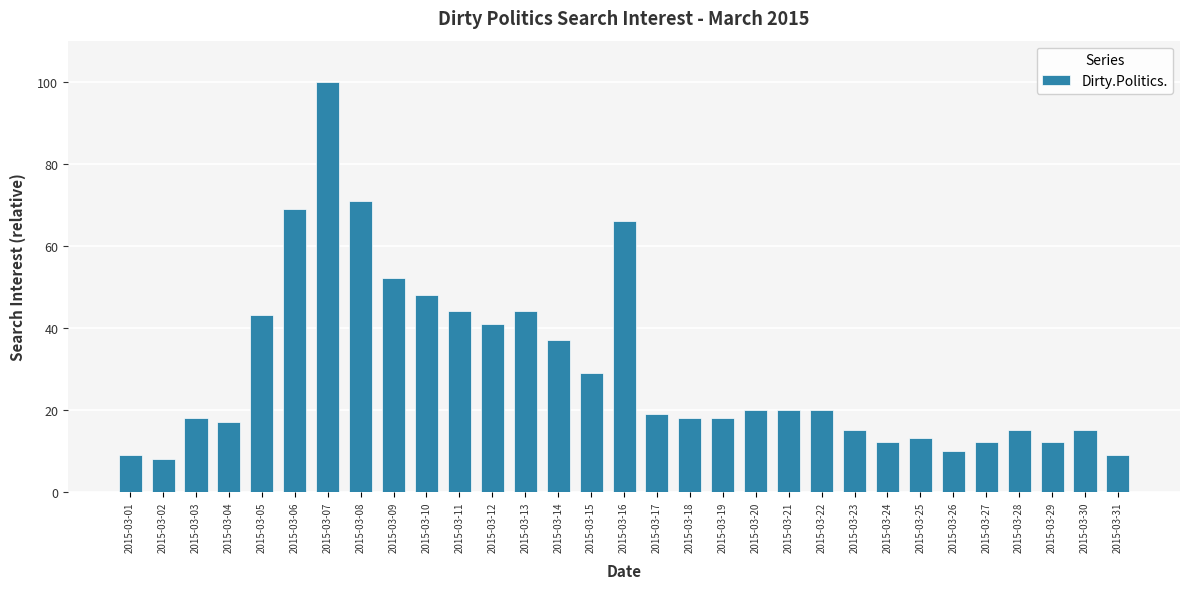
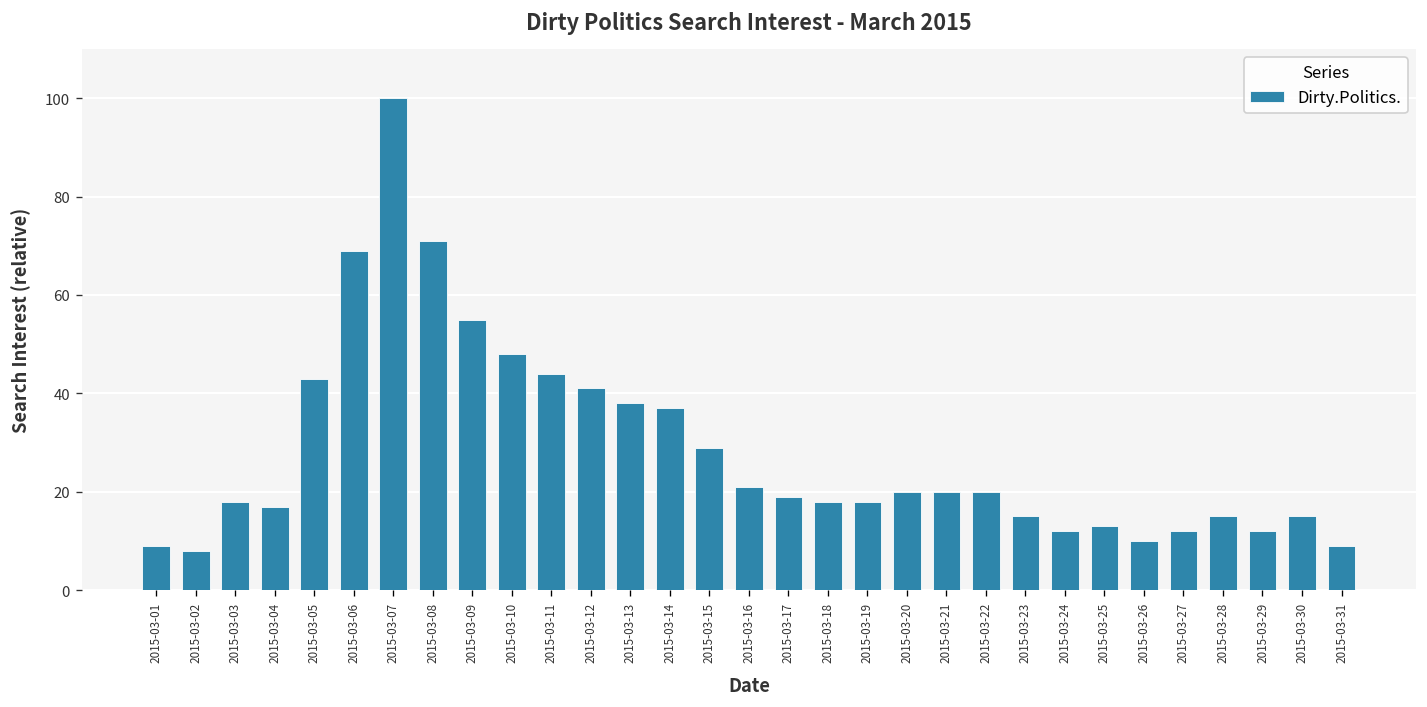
2015-03-09: 52 -> 55
2015-03-13: 44 -> 38
2015-03-16: 66 -> 21
